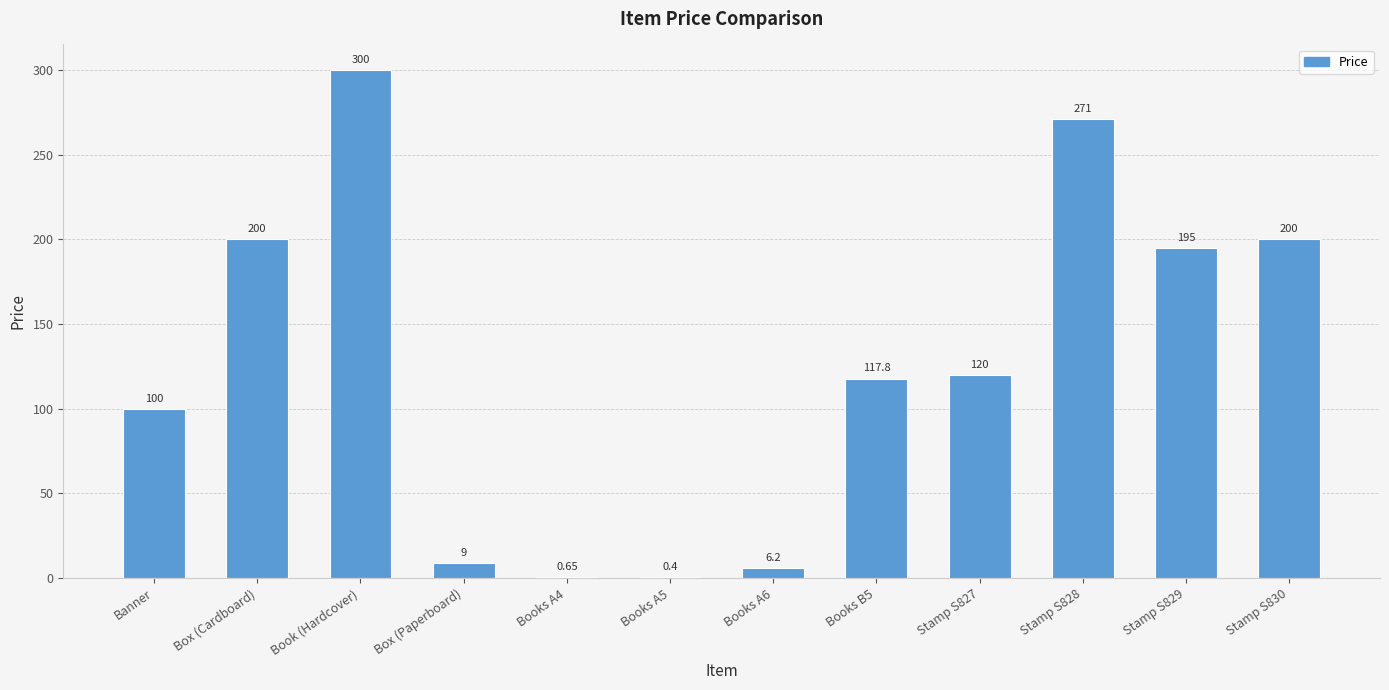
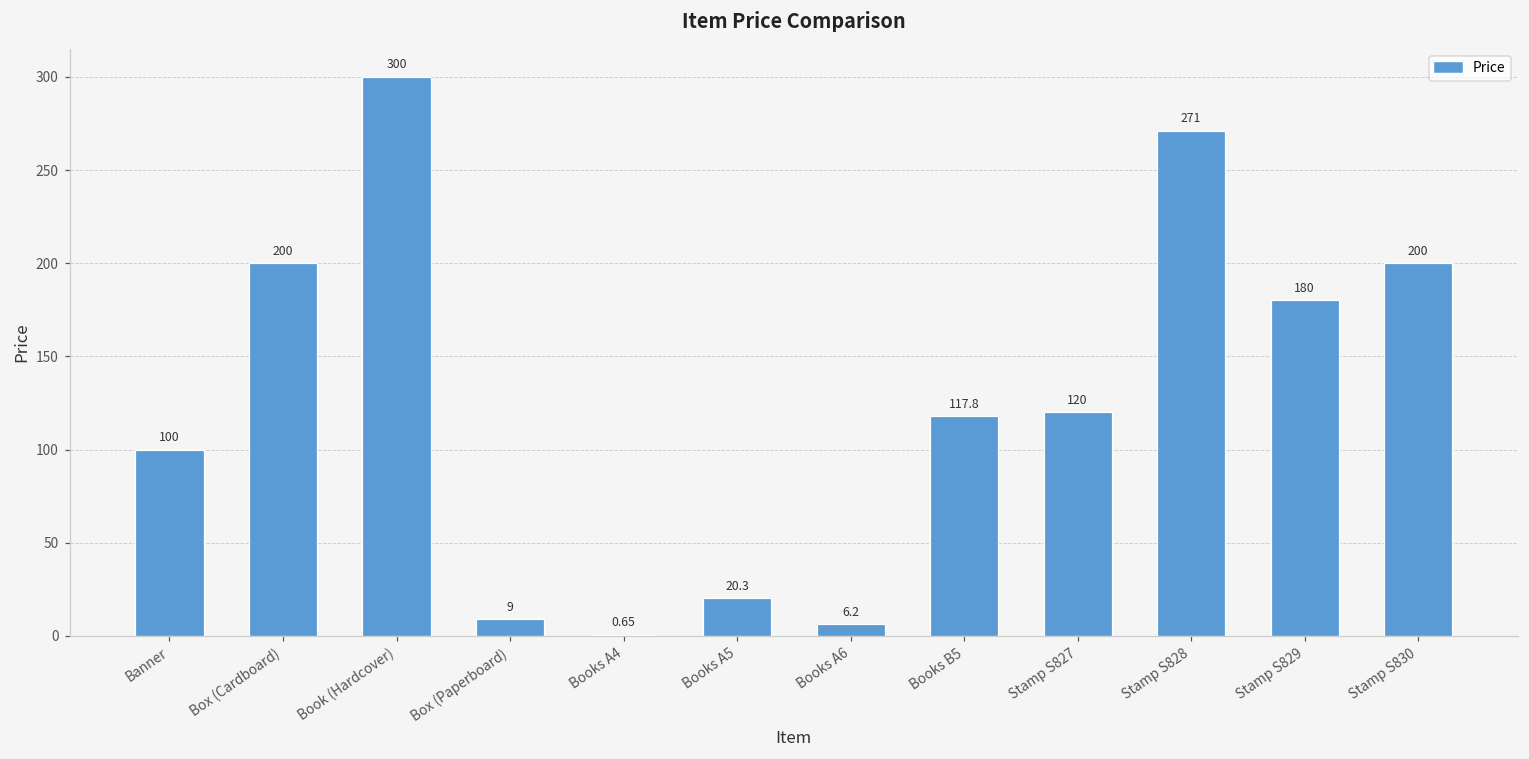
Books A5: 0.4 -> 20.3
Stamp S829: 195 -> 180
